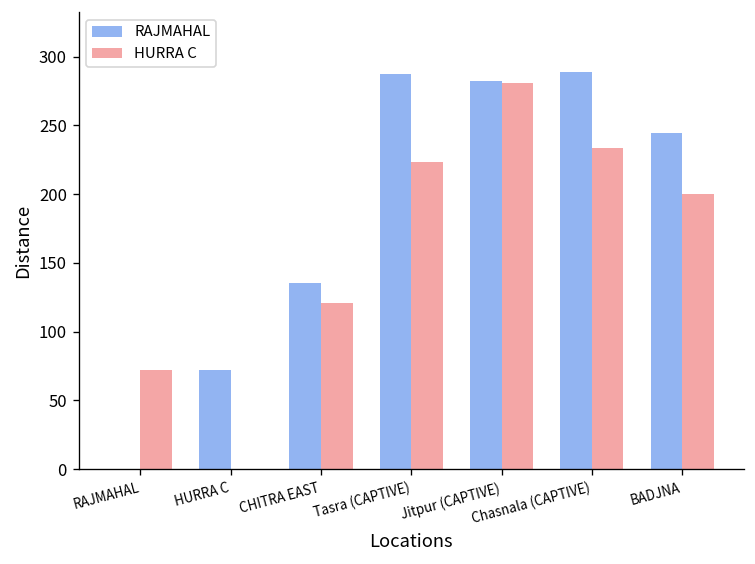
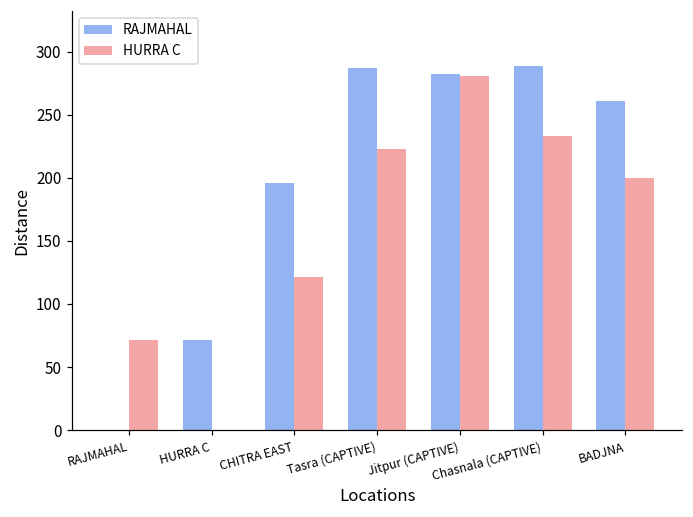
RAJMAHAL, CHITRA EAST: 135 -> 196
RAJMAHAL, BADJNA: 245 -> 261
